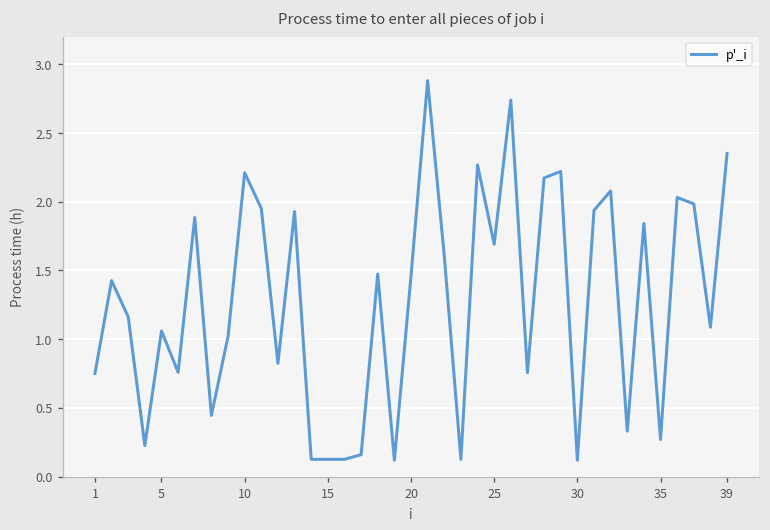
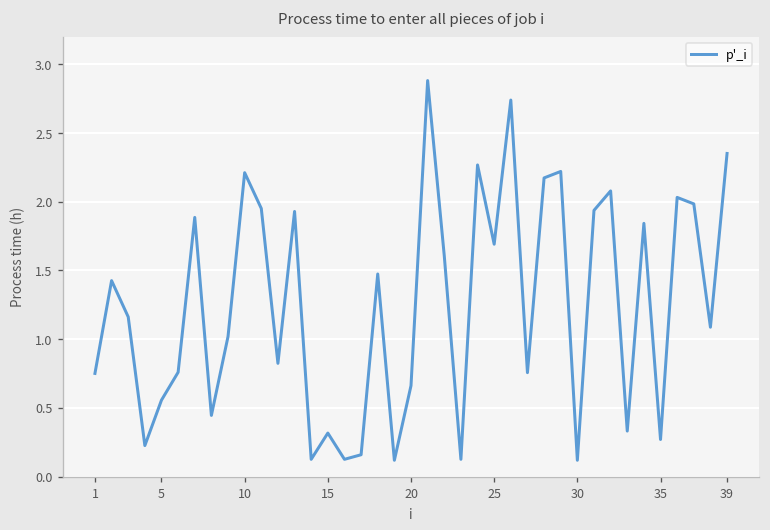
5: 1.06 -> 0.56
15: 0.13 -> 0.32
20: 1.46 -> 0.66
